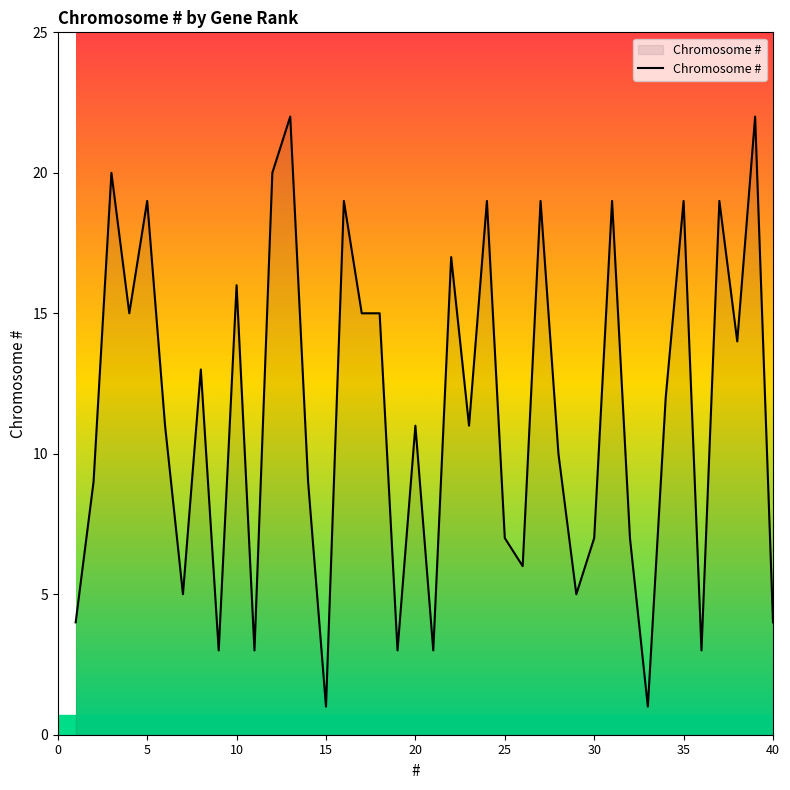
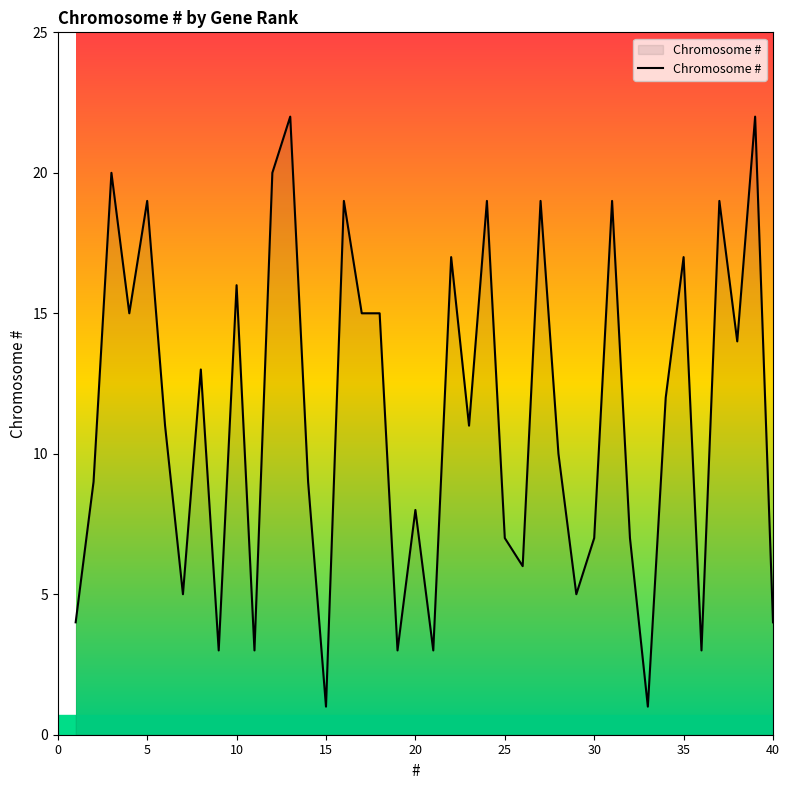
20: 11 -> 8
35: 19 -> 17
